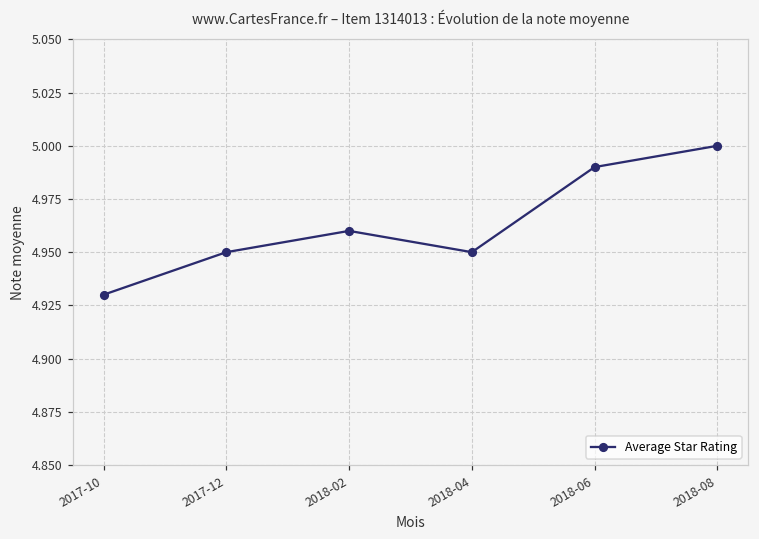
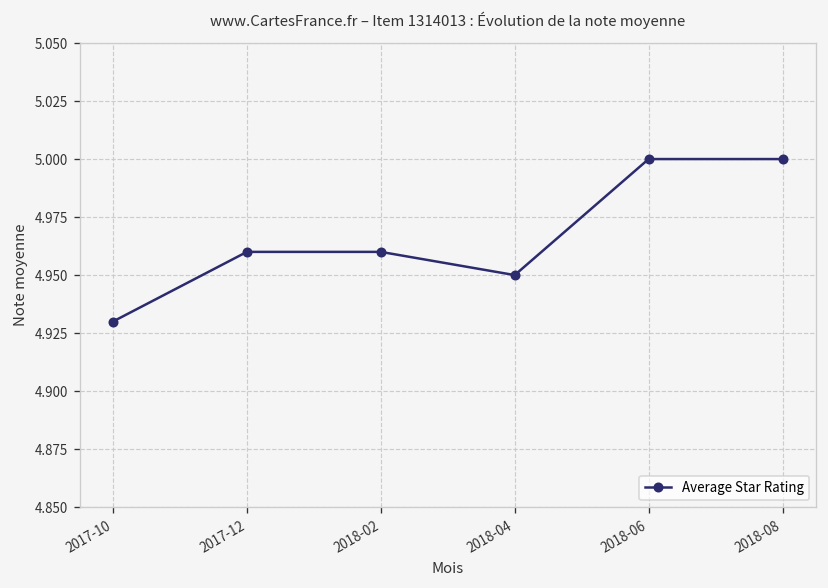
2017-12: 4.95 -> 4.96
2018-06: 4.99 -> 5.00
